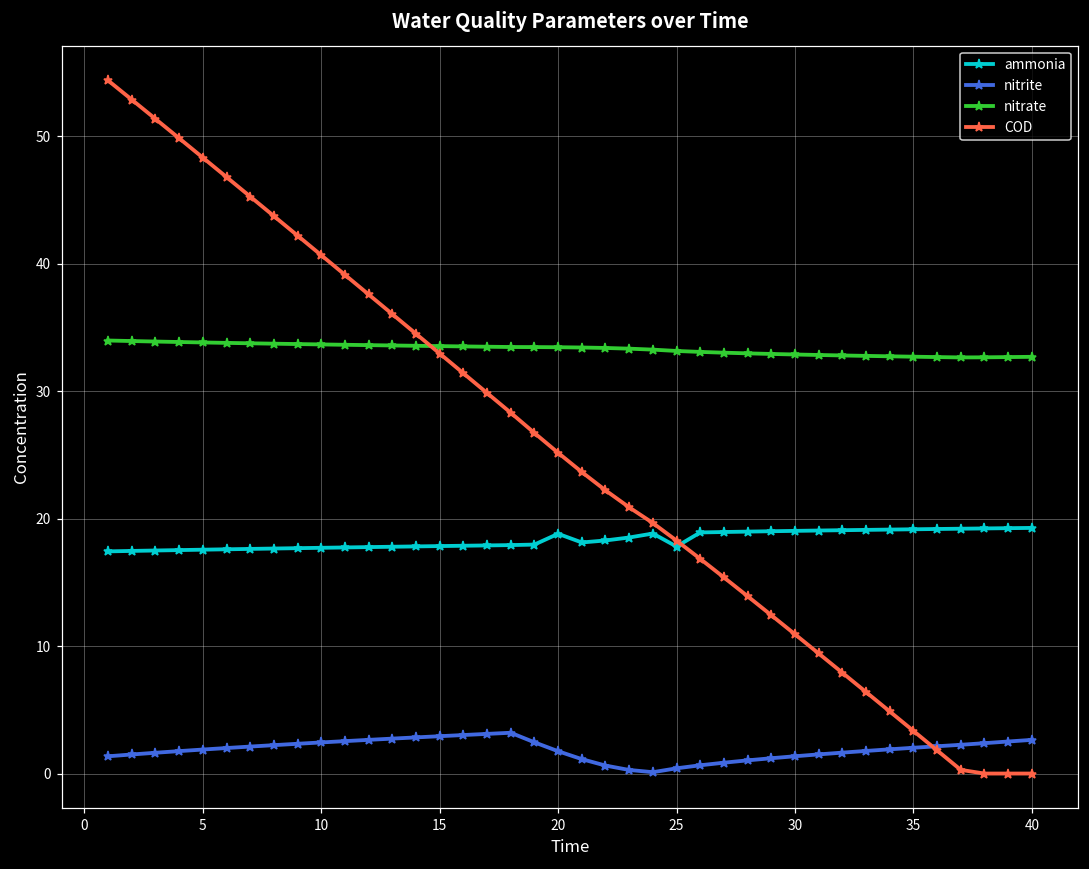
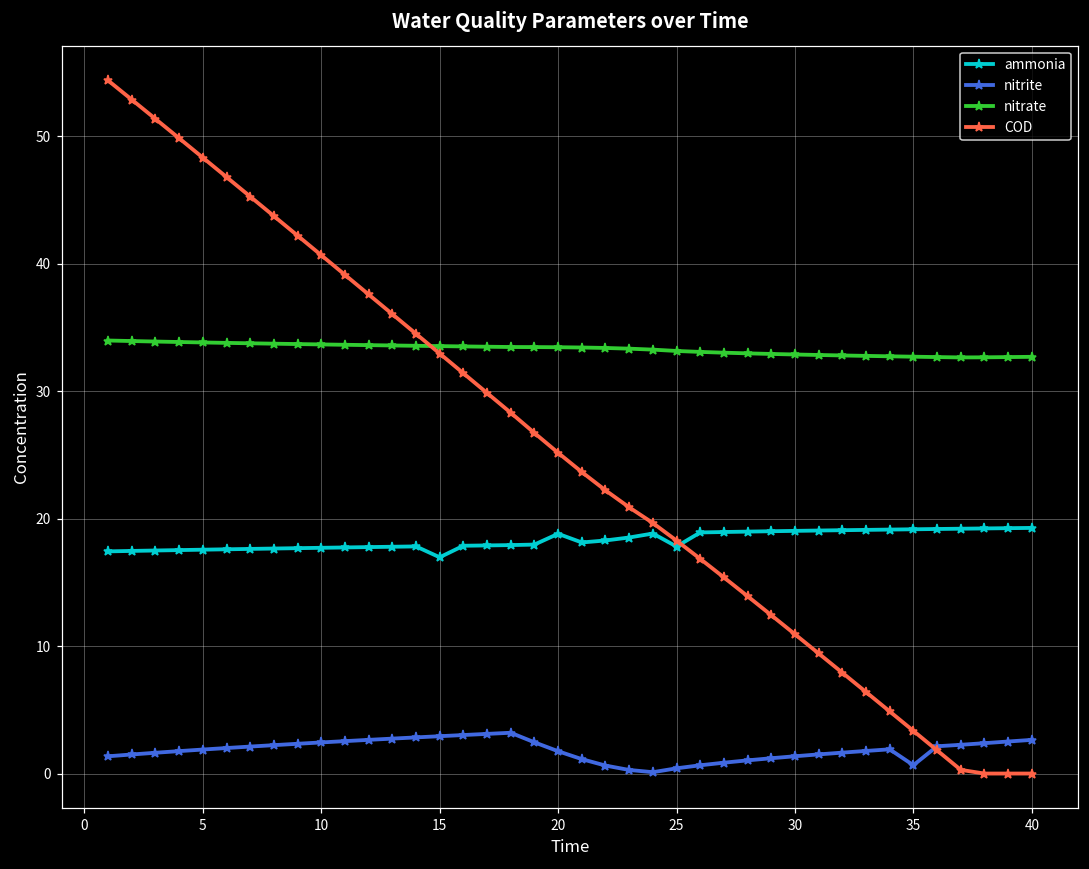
ammonia, 15: 17.9 -> 17.0
nitrite, 35: 2.0 -> 0.7
